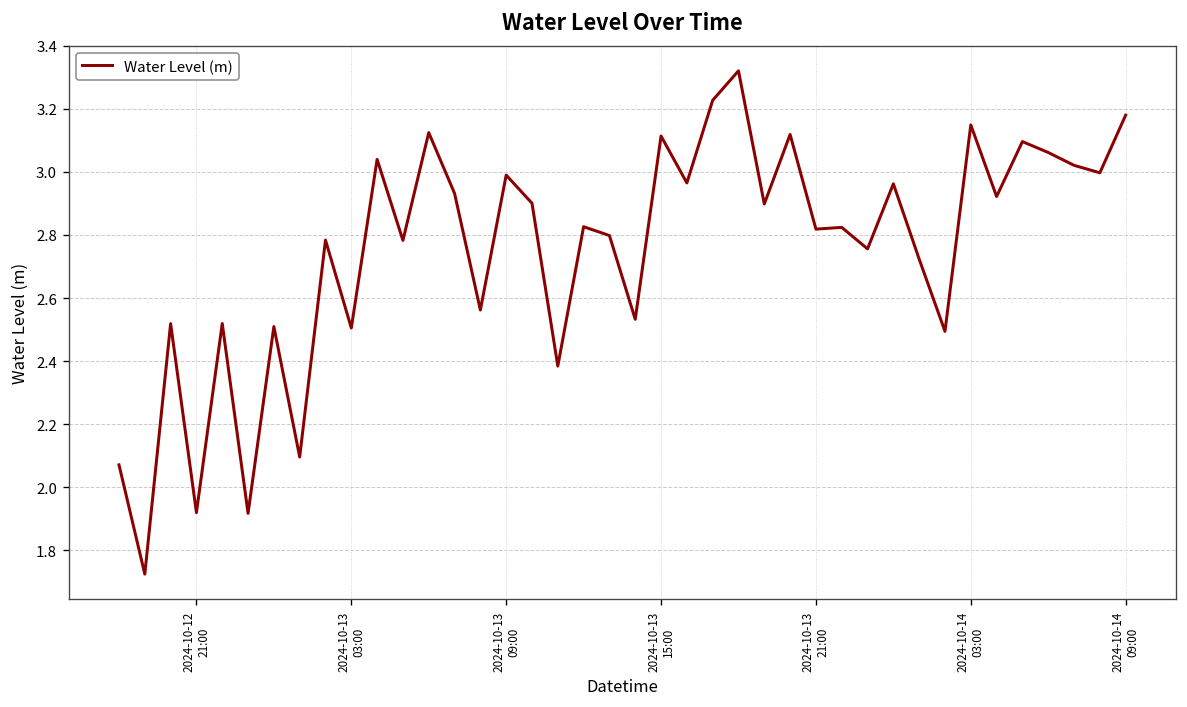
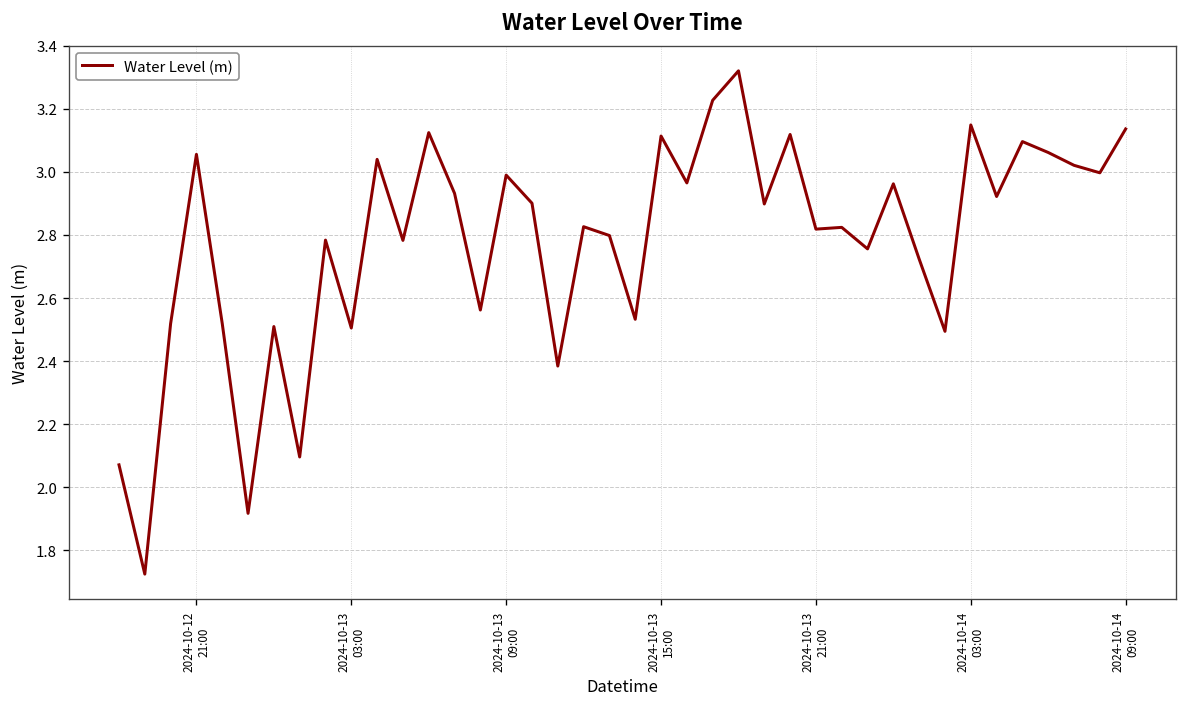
2024-10-12 21:00: 1.92 -> 3.06
2024-10-14 09:00: 3.18 -> 3.14
